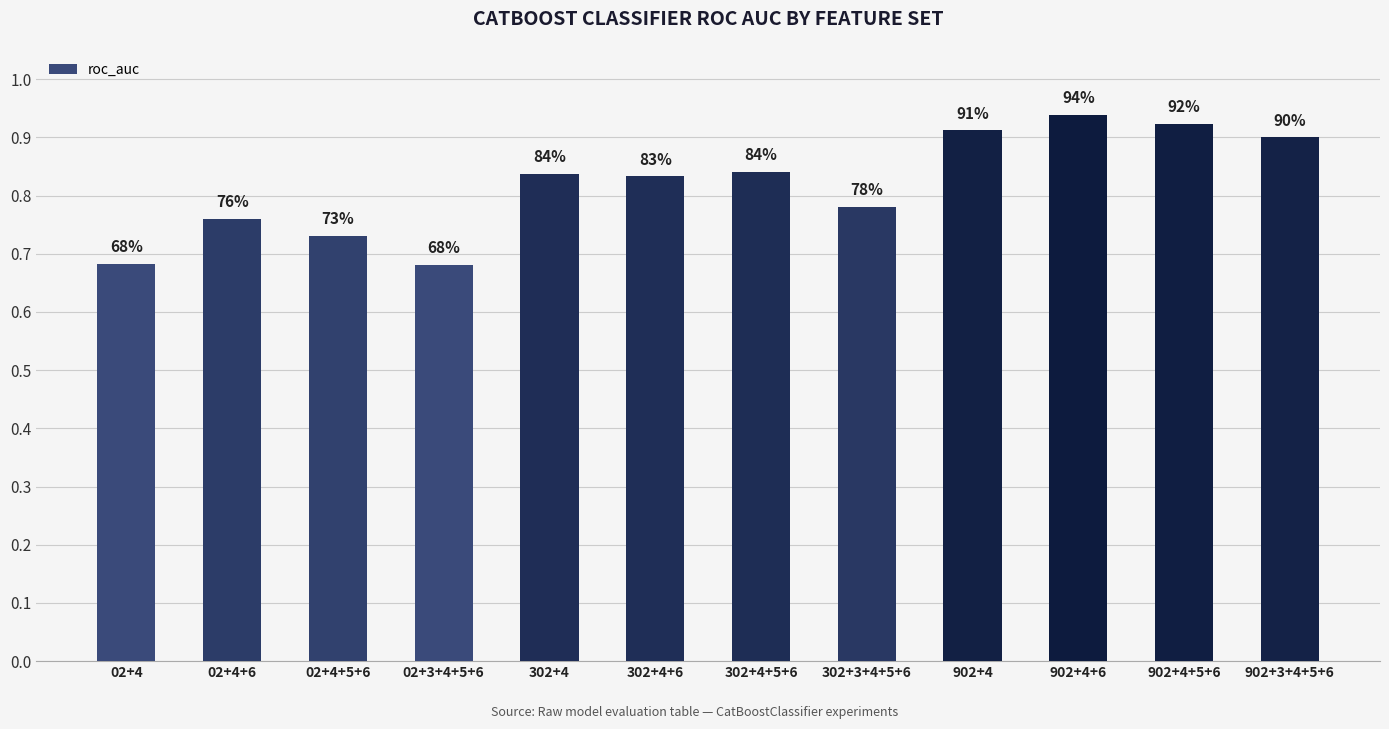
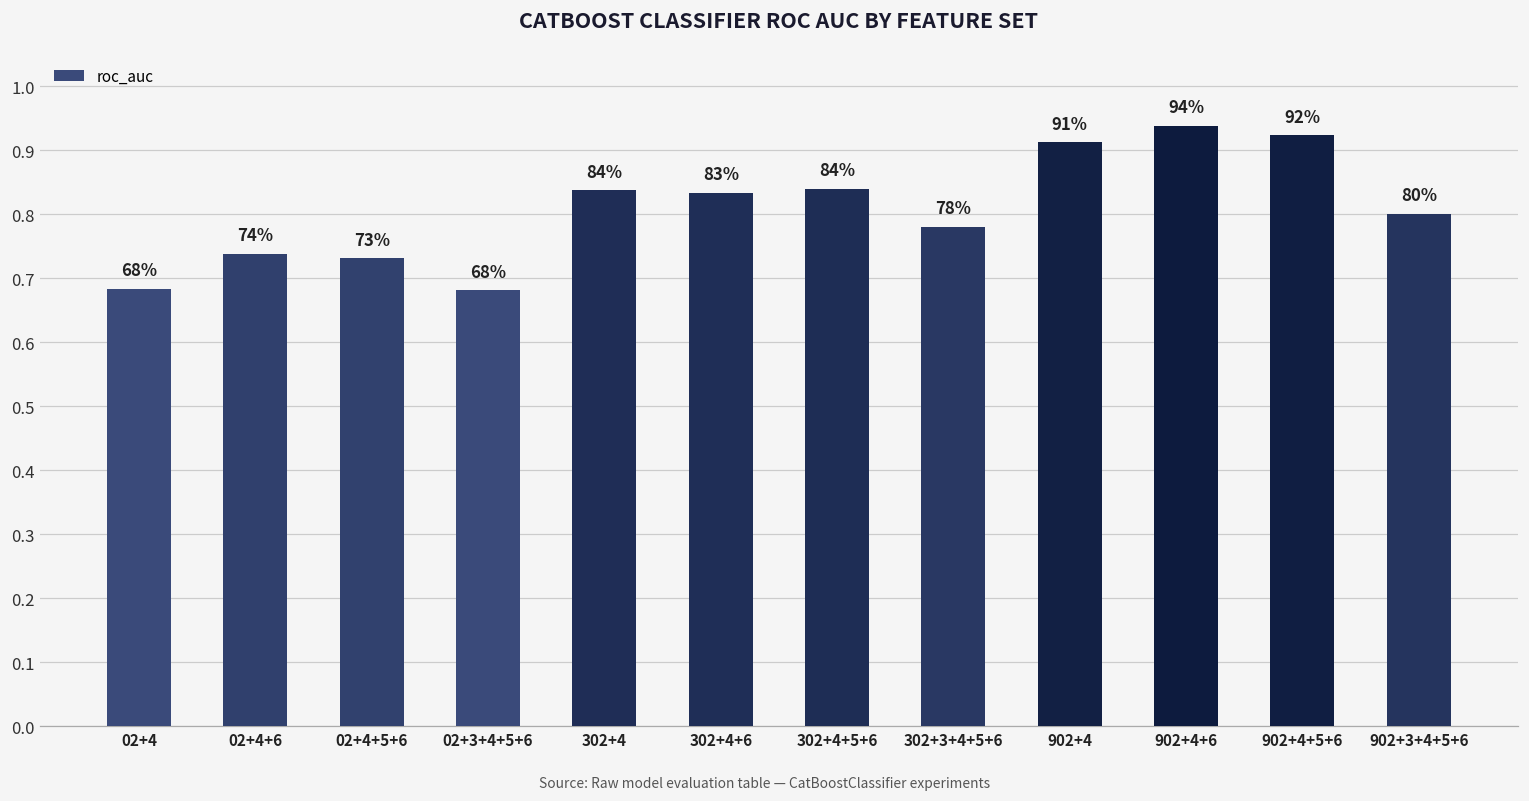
02+4+6: 76% -> 74%
902+3+4+5+6: 90% -> 80%
